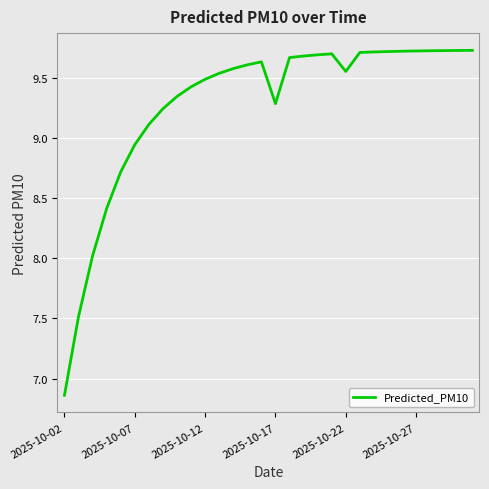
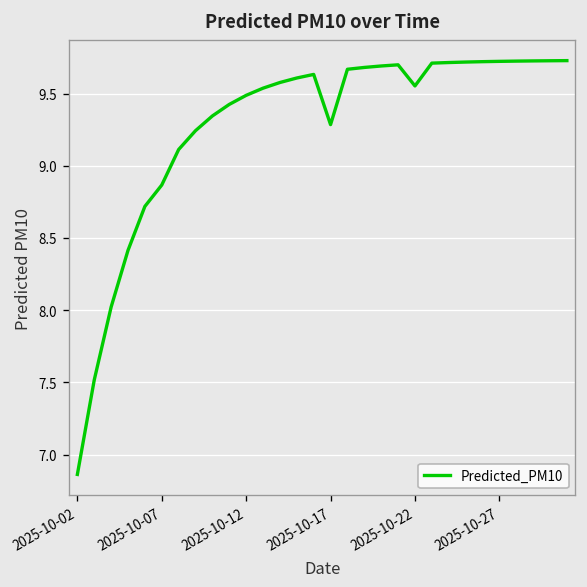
2025-10-07: 8.94 -> 8.87
